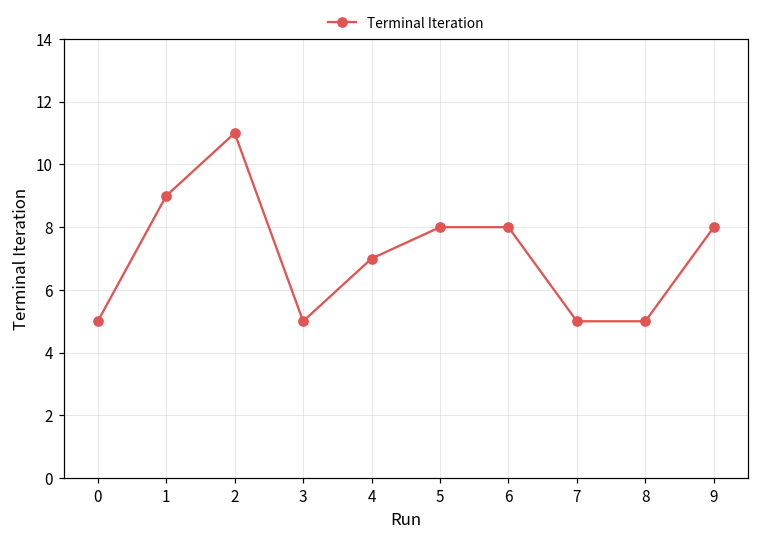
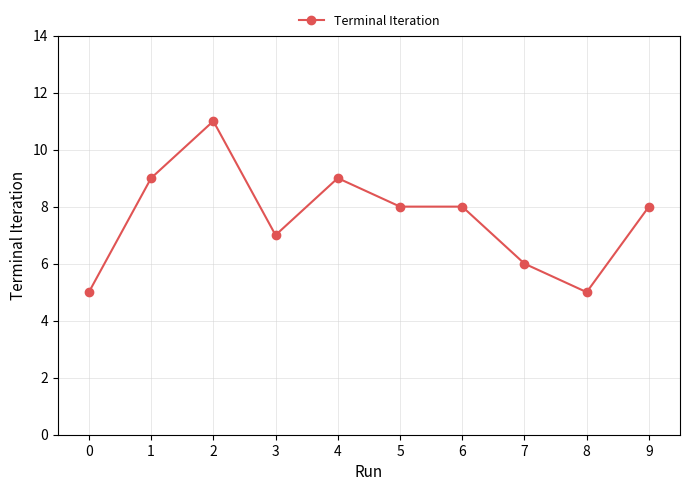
3: 5 -> 7
4: 7 -> 9
7: 5 -> 6
